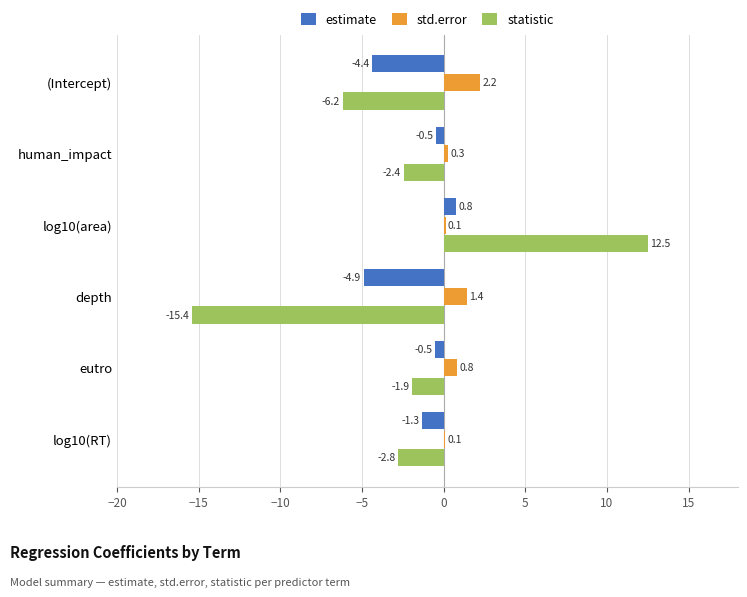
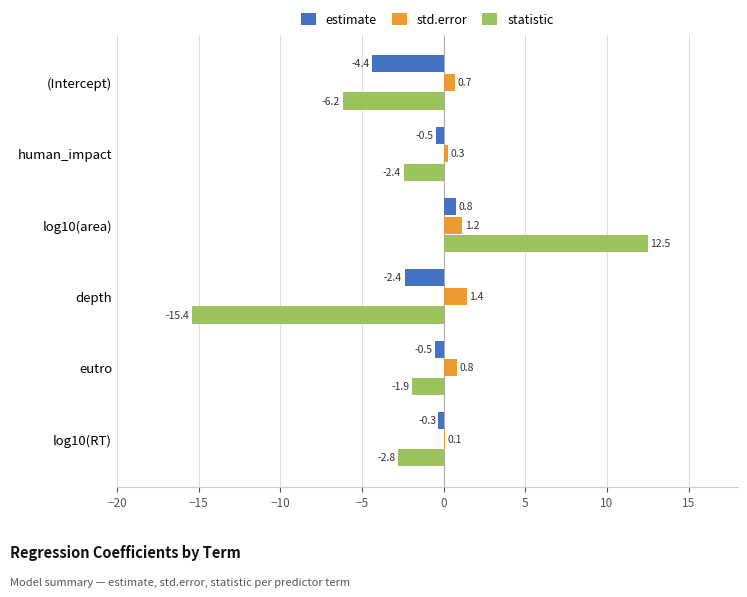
std.error, (Intercept): 2.2 -> 0.7
std.error, log10(area): 0.1 -> 1.2
estimate, depth: -4.9 -> -2.4
estimate, log10(RT): -1.3 -> -0.3
